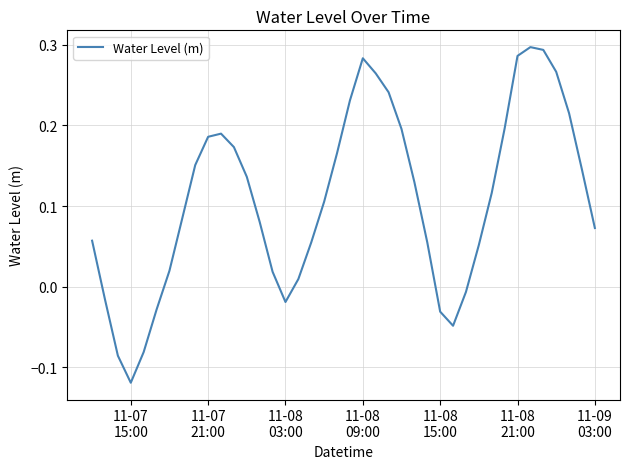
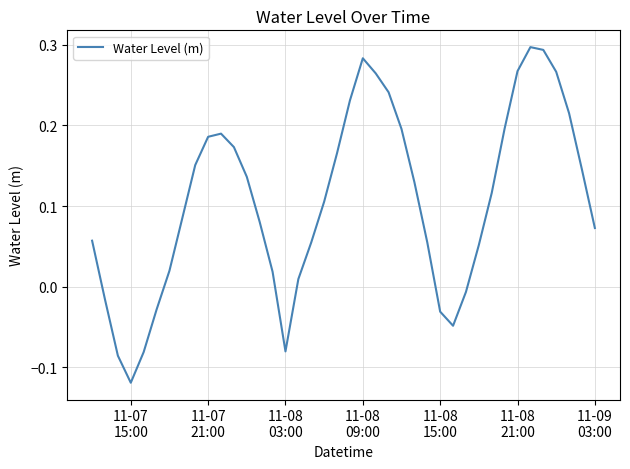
11-08 03:00: -0.02 -> -0.08
11-08 21:00: 0.29 -> 0.27
